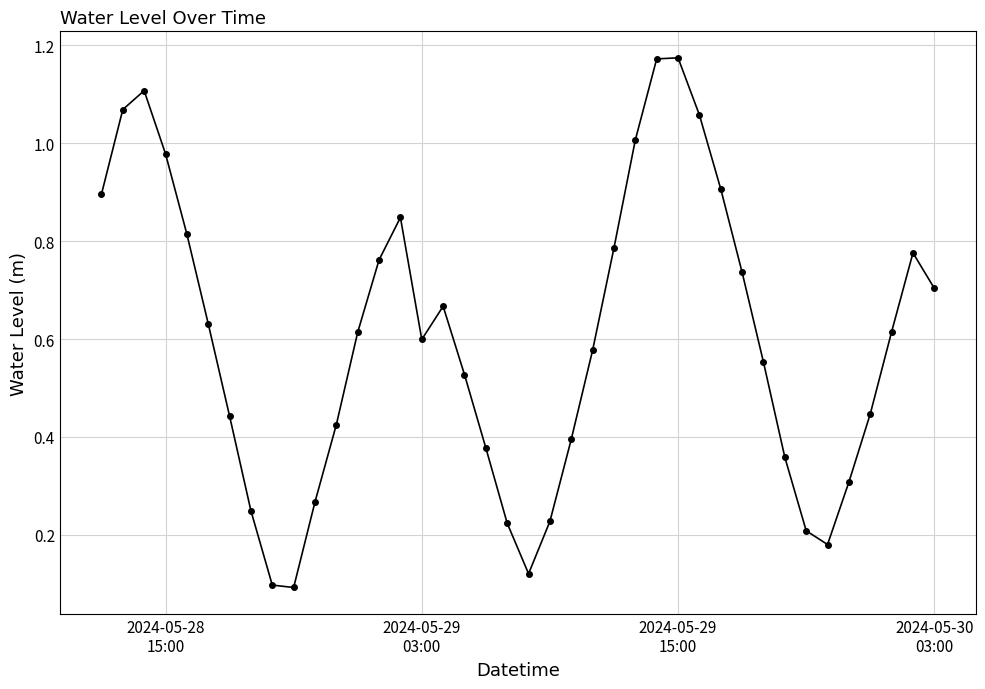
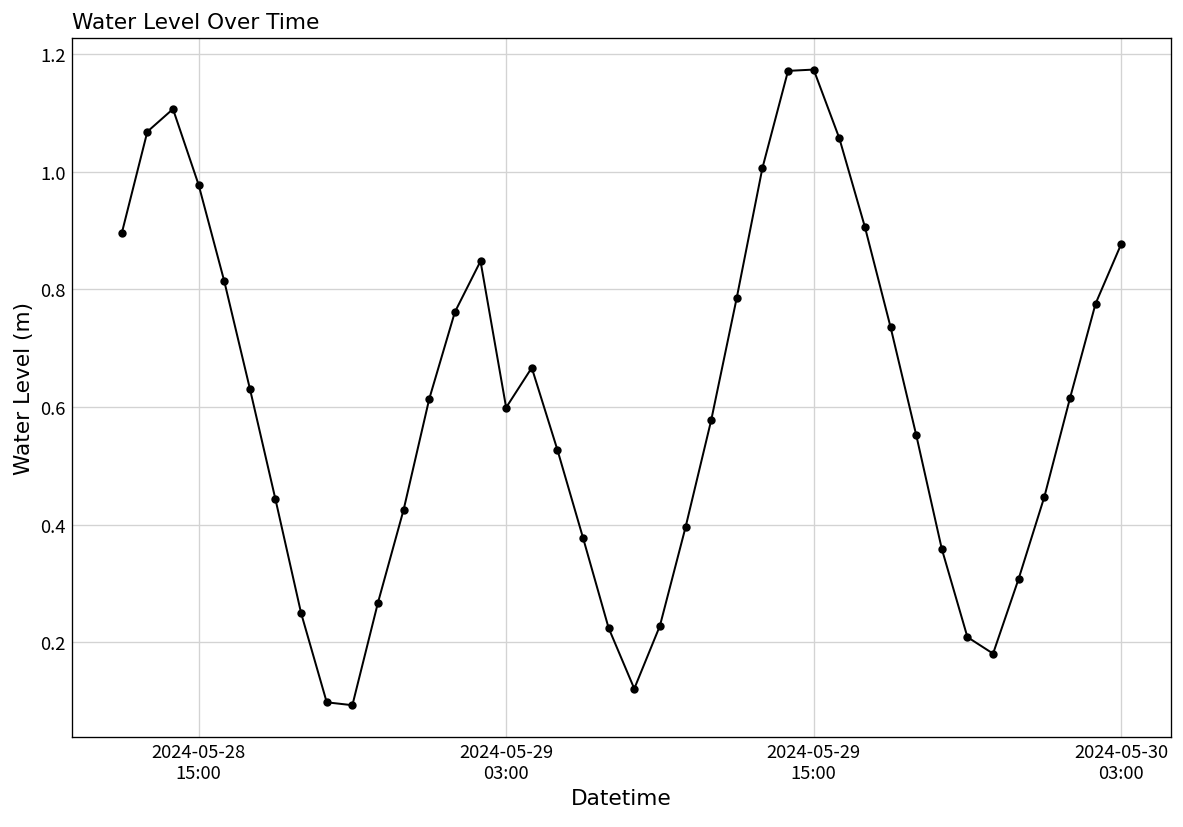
2024-05-30 03:00: 0.70 -> 0.88
